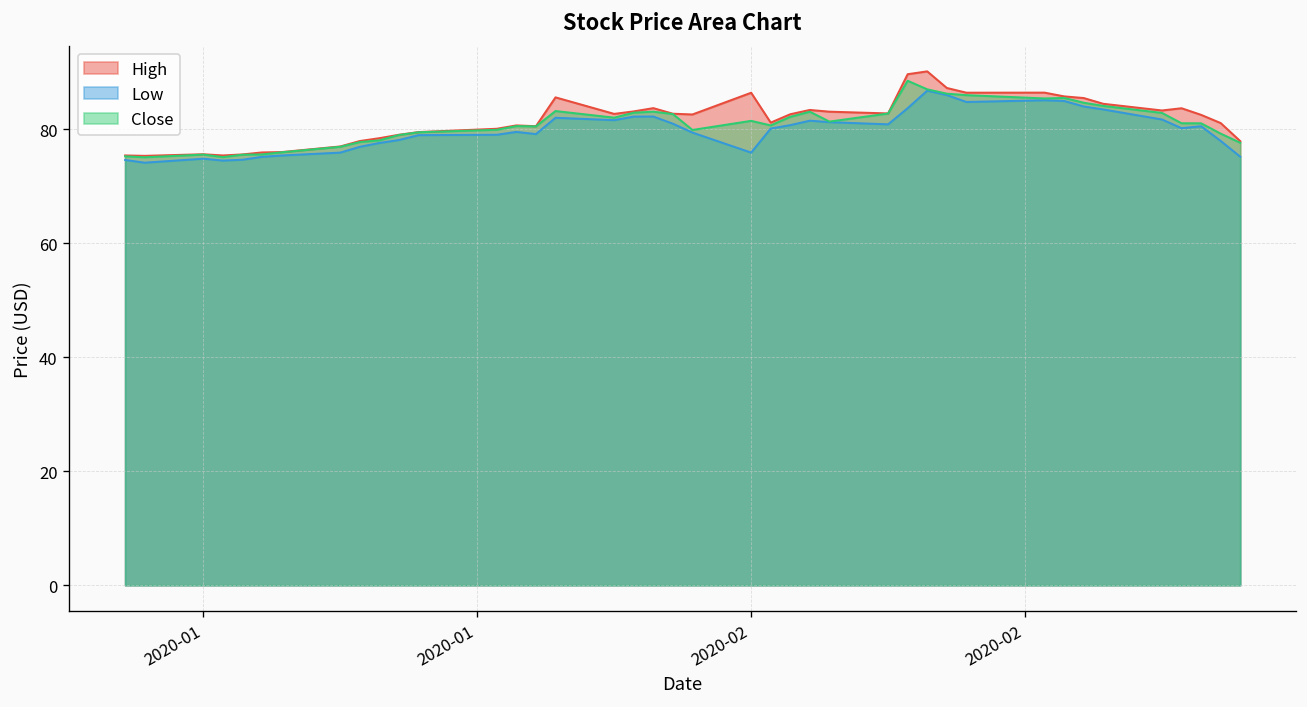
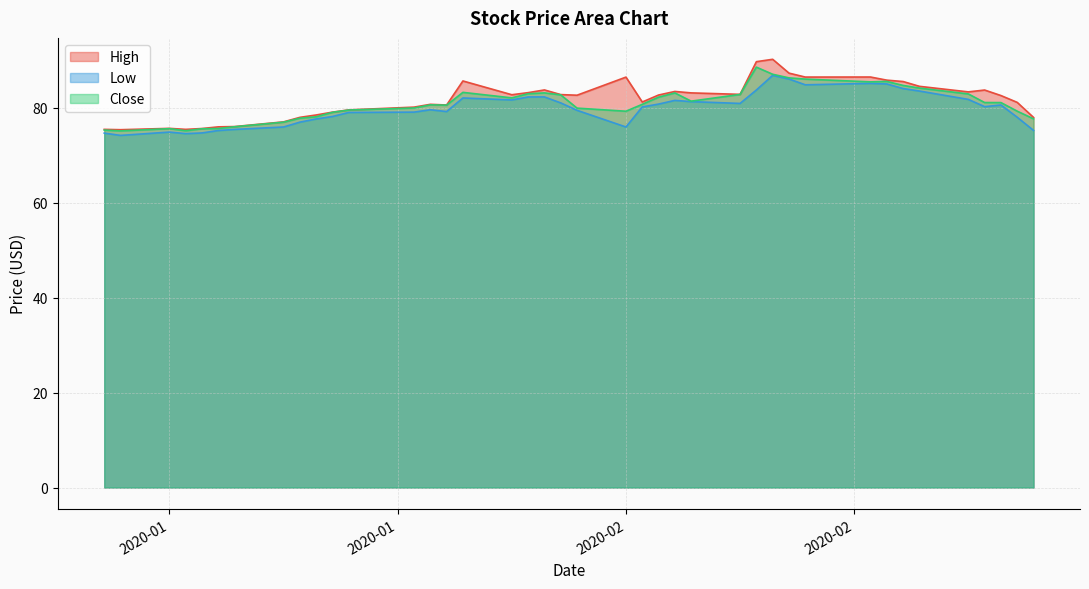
Close, 2020-02: 81 -> 79
